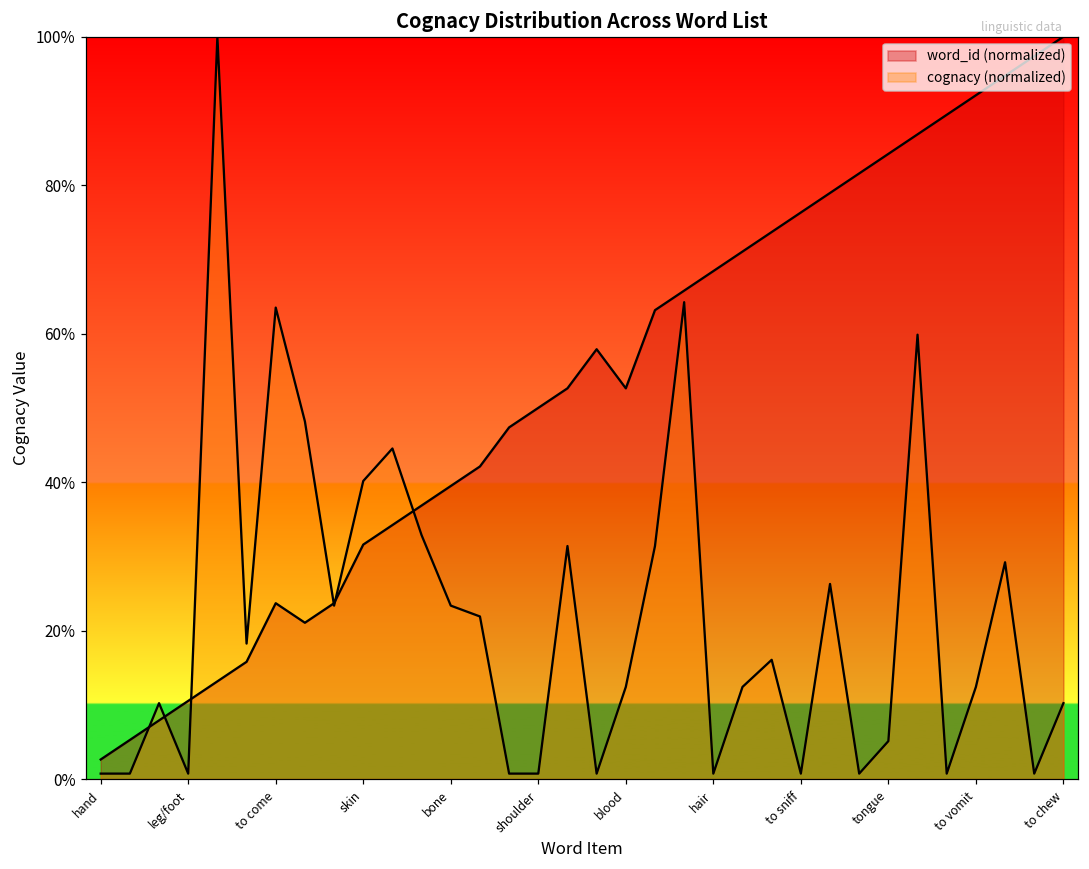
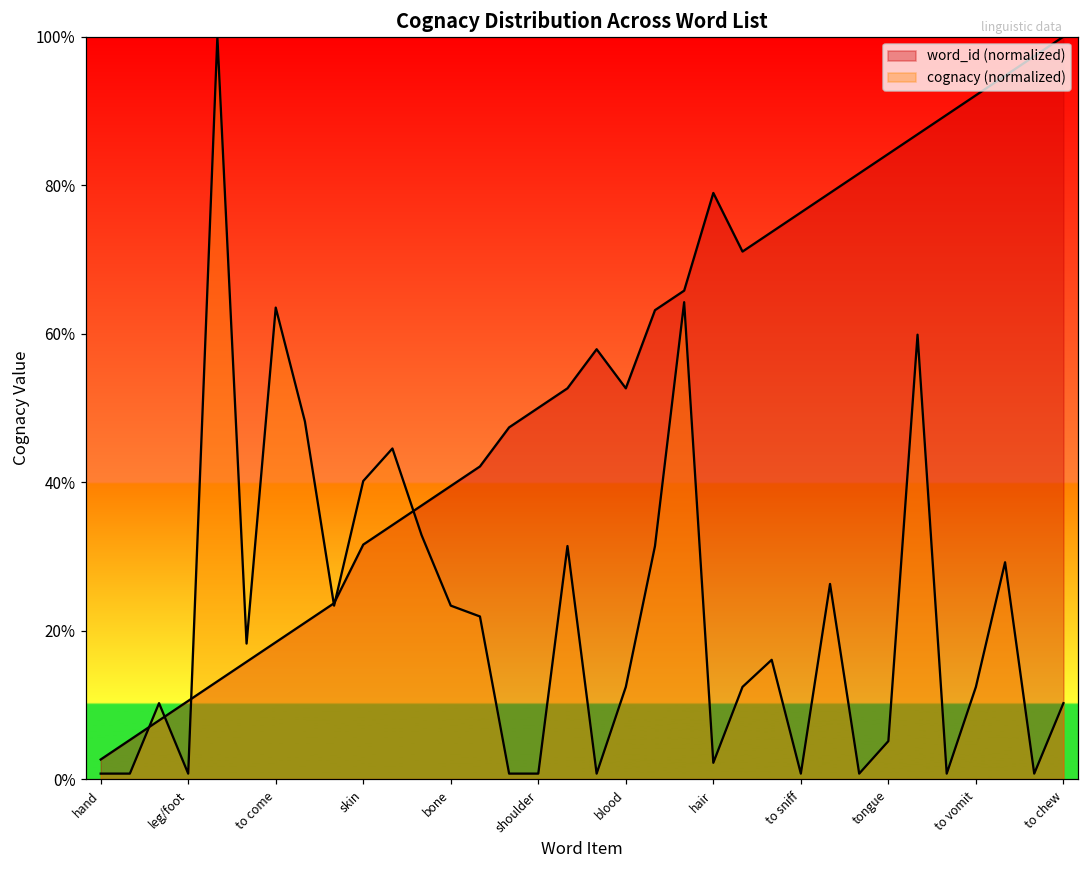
word_id (normalized), to come: 24% -> 18%
word_id (normalized), hair: 68% -> 79%
cognacy (normalized), hair: 1% -> 2%
